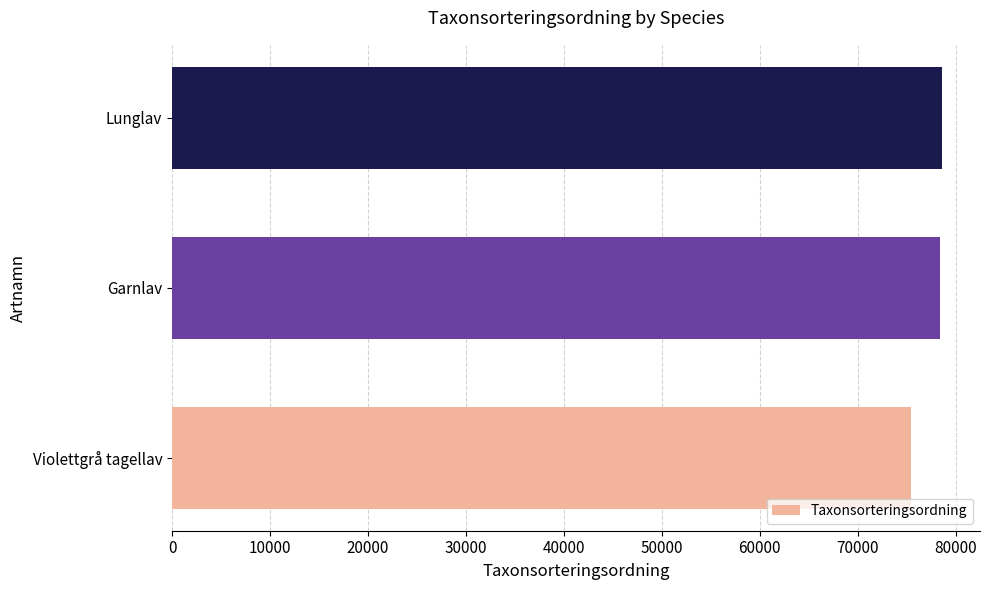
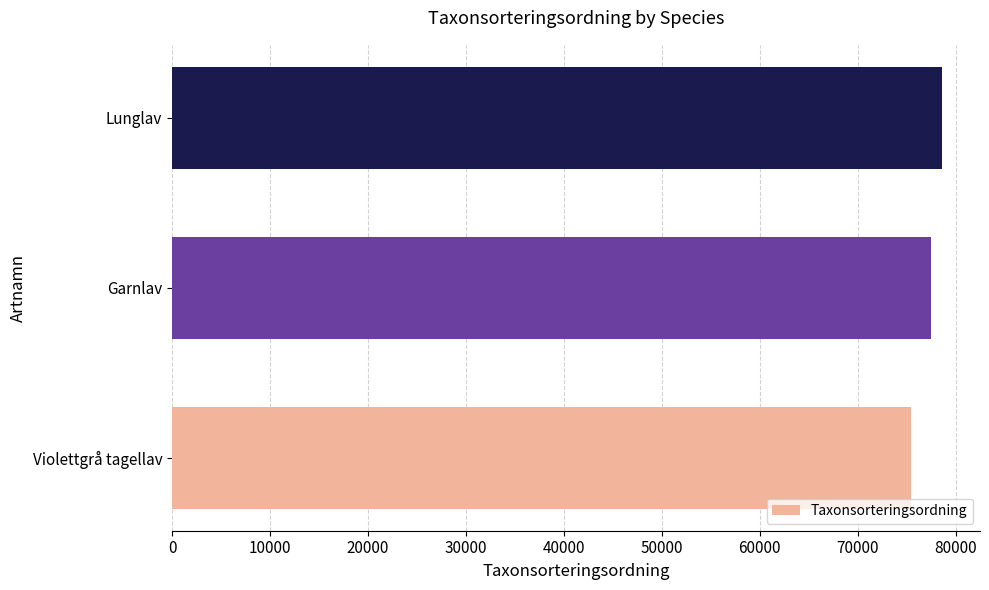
Garnlav: 78400 -> 77500
